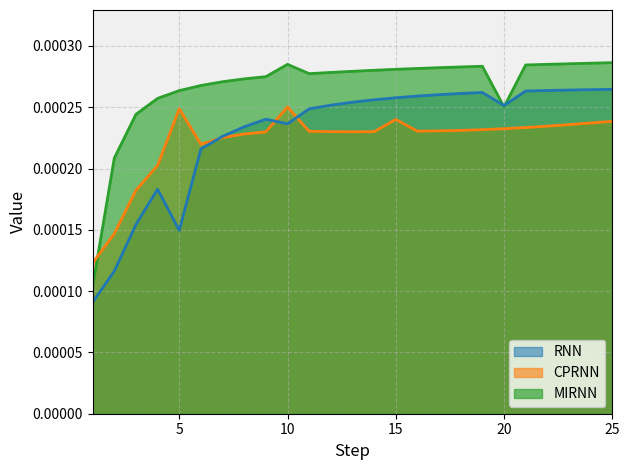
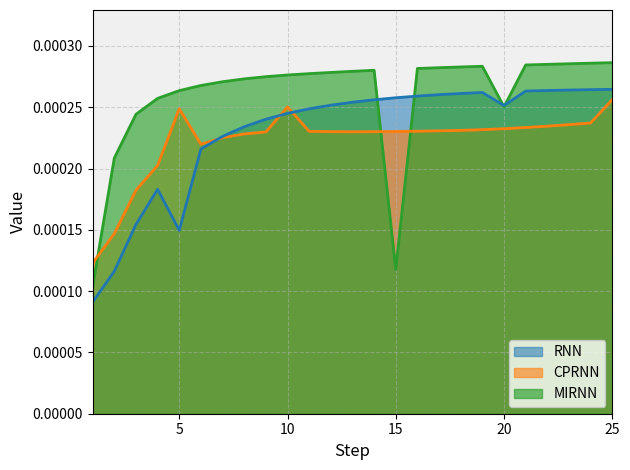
RNN, 10: 0.000236 -> 0.000245
MIRNN, 10: 0.000285 -> 0.000276
CPRNN, 15: 0.000240 -> 0.000230
MIRNN, 15: 0.000281 -> 0.000118
CPRNN, 25: 0.000239 -> 0.000256
